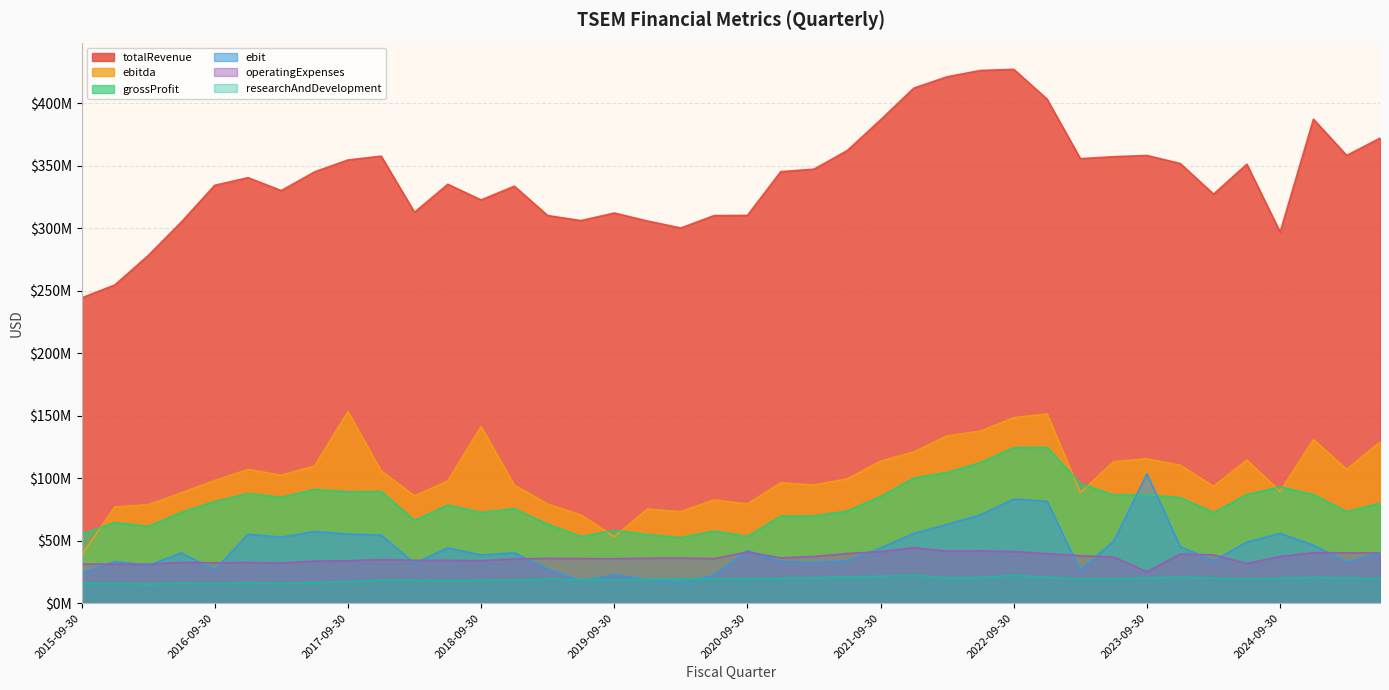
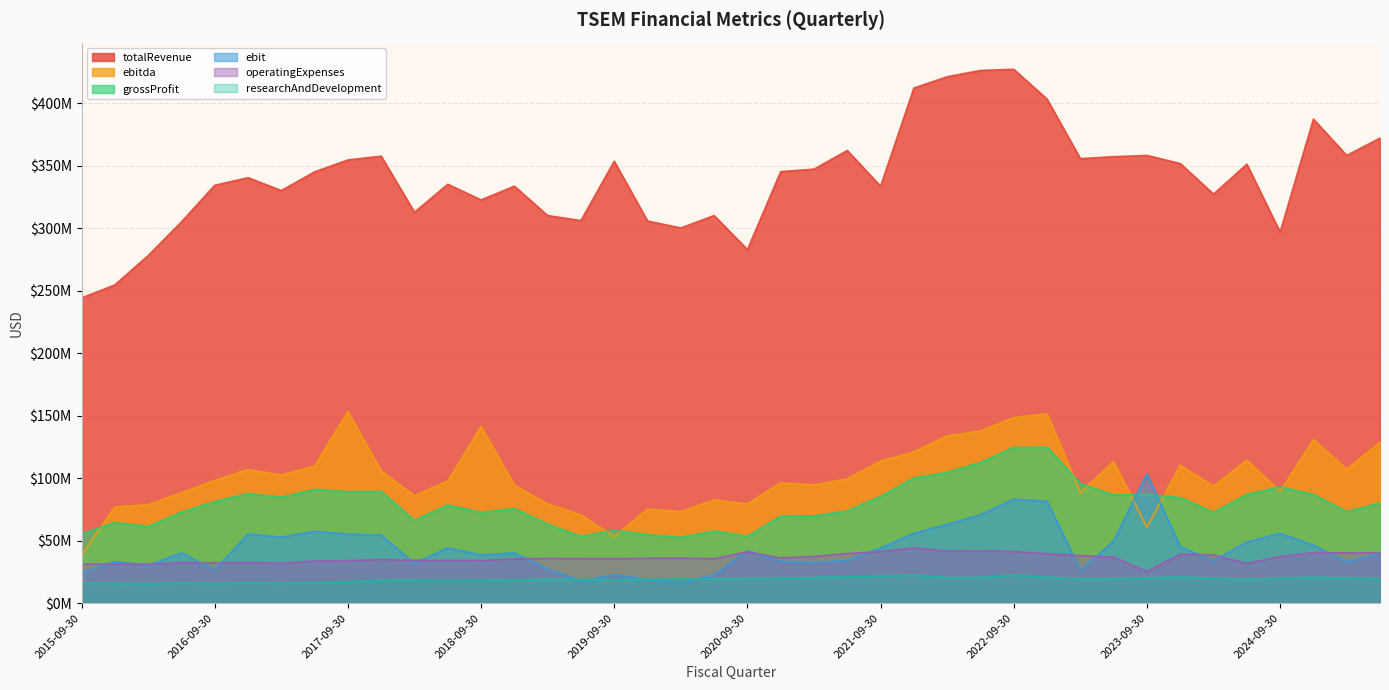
totalRevenue, 2019-09-30: $312000000 -> $354000000
totalRevenue, 2020-09-30: $310000000 -> $283000000
totalRevenue, 2021-09-30: $387000000 -> $334000000
ebitda, 2023-09-30: $116000000 -> $61000000
